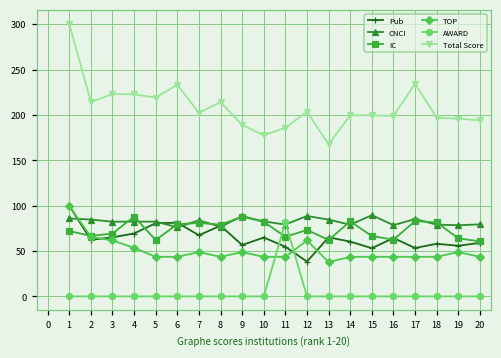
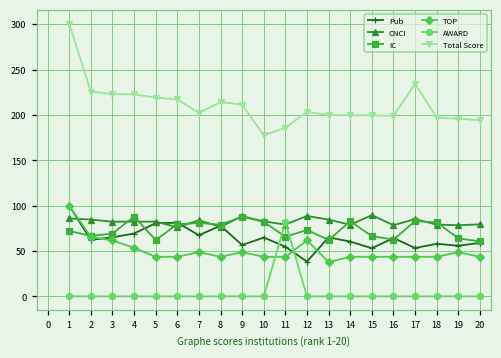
Total Score, 2: 210 -> 230
Total Score, 6: 230 -> 220
Total Score, 9: 190 -> 210
Total Score, 13: 170 -> 200
